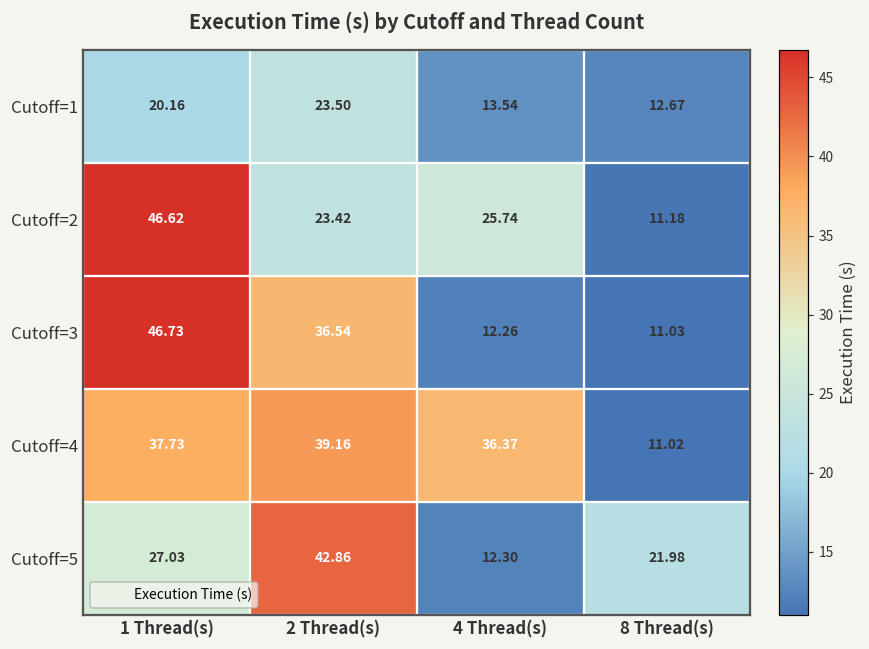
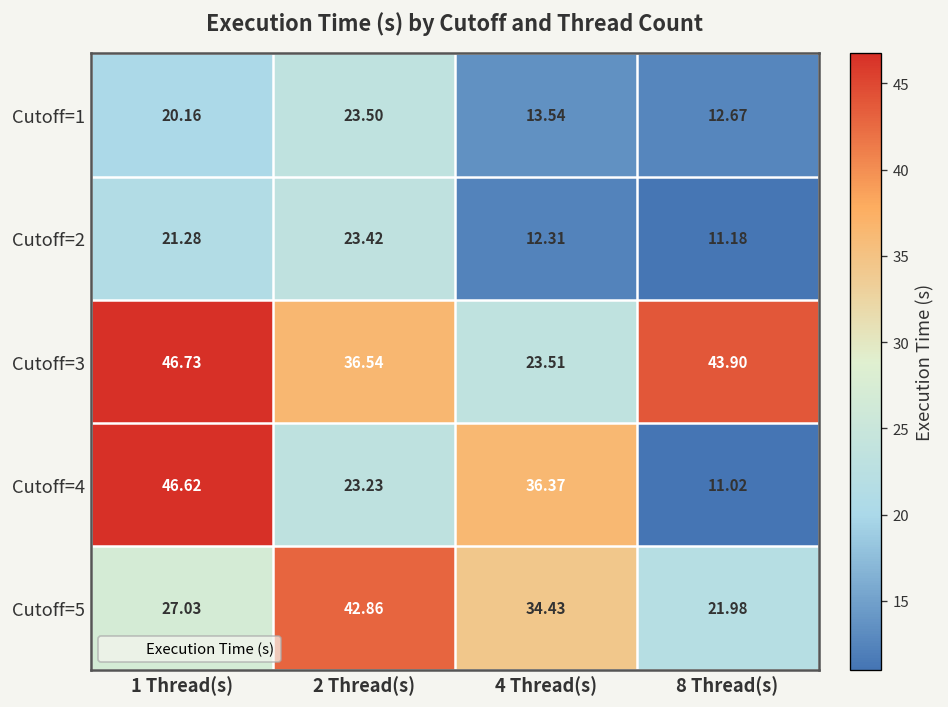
Cutoff=2, 1 Thread(s): 46.62 -> 21.28
Cutoff=2, 4 Thread(s): 25.74 -> 12.31
Cutoff=3, 4 Thread(s): 12.26 -> 23.51
Cutoff=3, 8 Thread(s): 11.03 -> 43.90
Cutoff=4, 1 Thread(s): 37.73 -> 46.62
Cutoff=4, 2 Thread(s): 39.16 -> 23.23
Cutoff=5, 4 Thread(s): 12.30 -> 34.43
